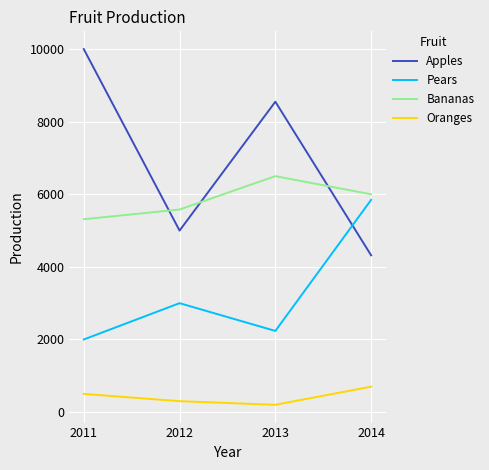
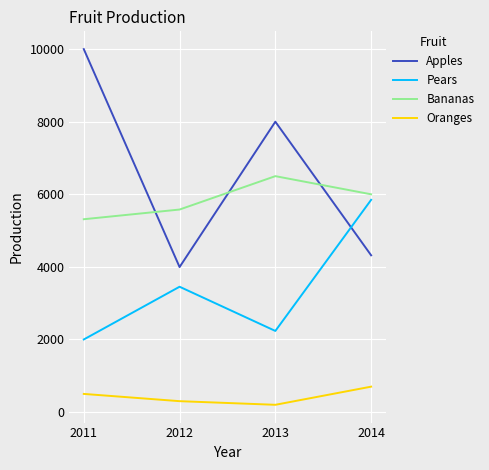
Apples, 2012: 5000 -> 4000
Pears, 2012: 3000 -> 3500
Apples, 2013: 8600 -> 8000
